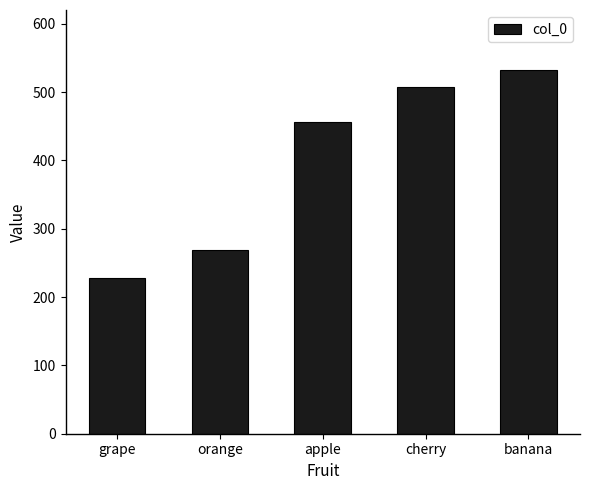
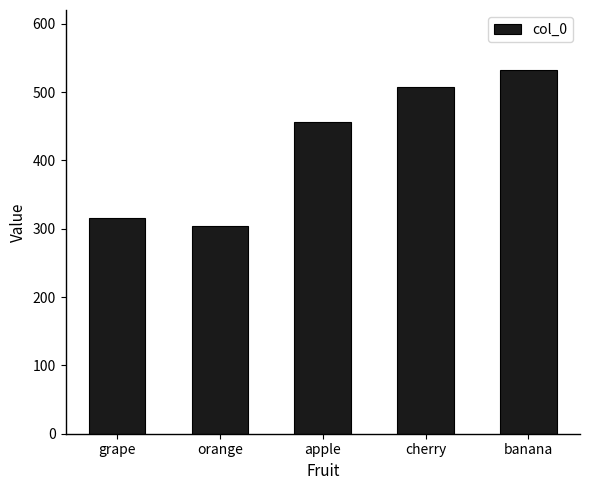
grape: 230 -> 320
orange: 270 -> 300
